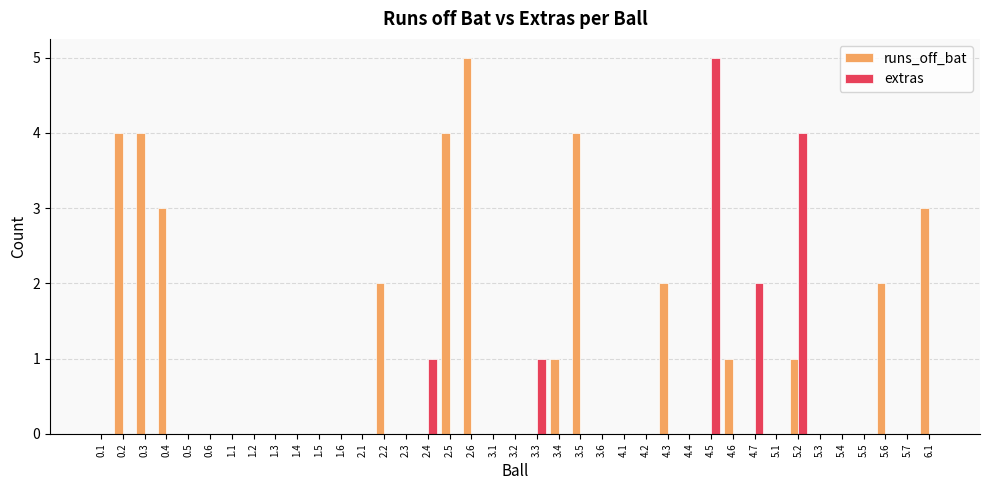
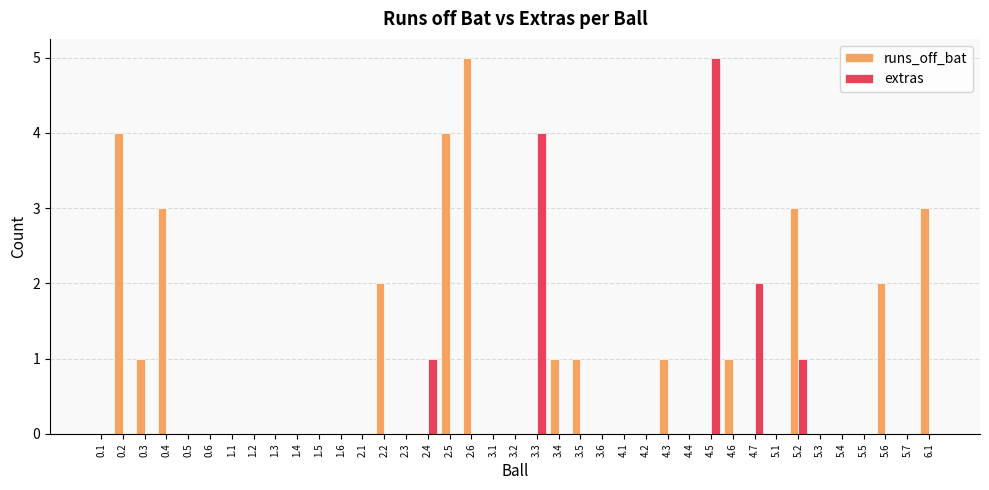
runs_off_bat, 0.3: 4 -> 1
extras, 3.3: 1 -> 4
runs_off_bat, 3.5: 4 -> 1
runs_off_bat, 4.3: 2 -> 1
runs_off_bat, 5.2: 1 -> 3
extras, 5.2: 4 -> 1
